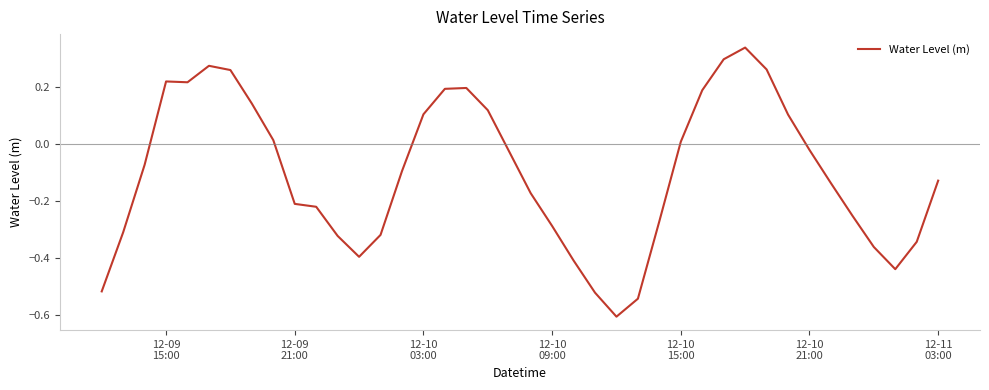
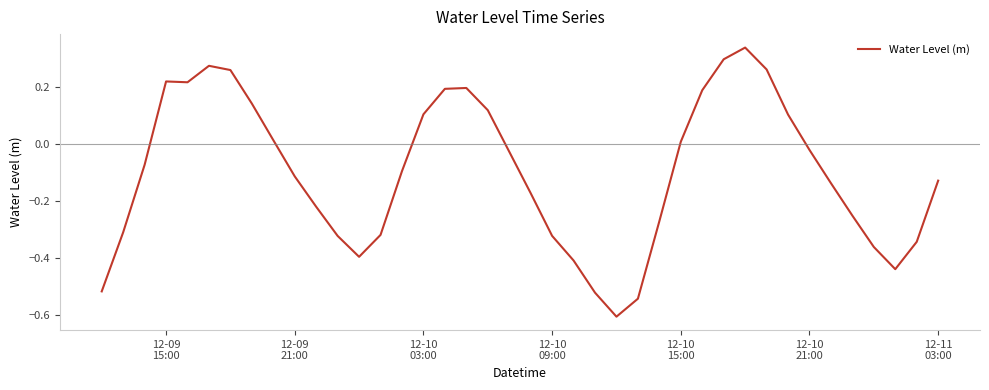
12-09 21:00: -0.21 -> -0.11
12-10 09:00: -0.29 -> -0.32
